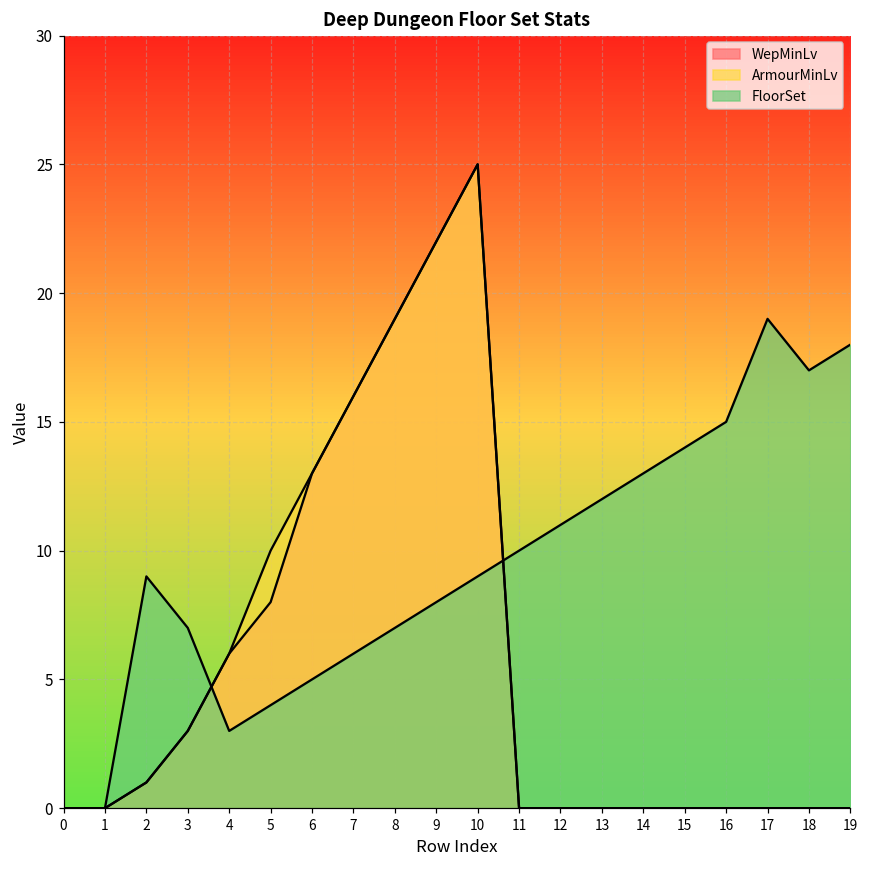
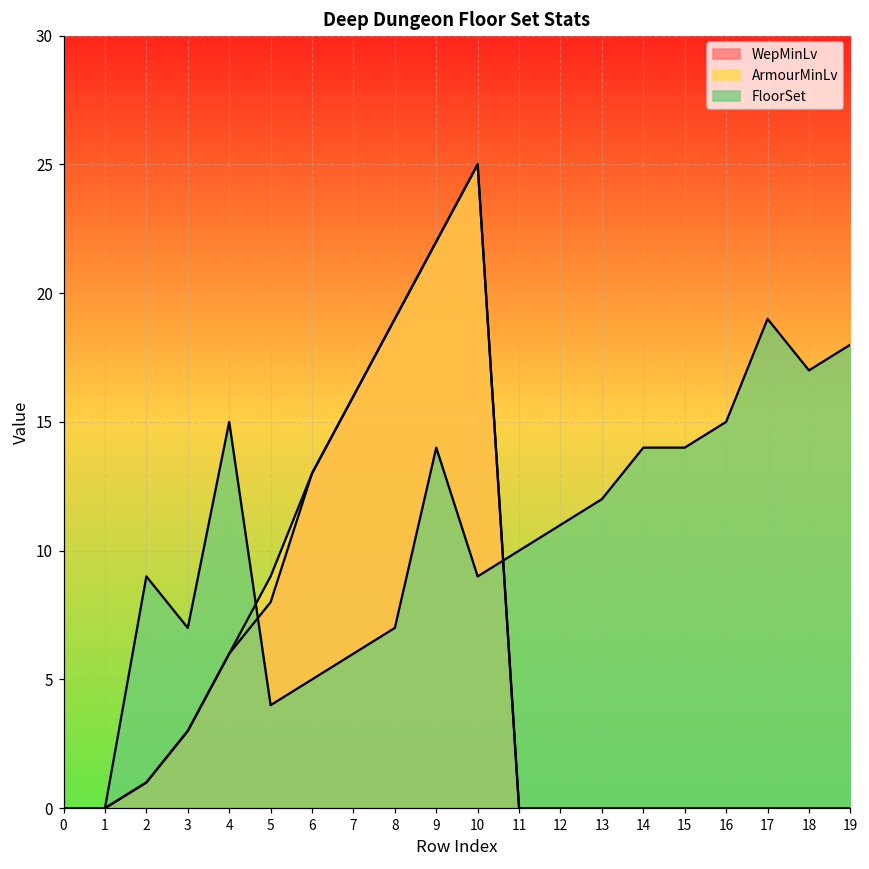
FloorSet, 4: 3 -> 15
ArmourMinLv, 5: 10 -> 9
FloorSet, 9: 8 -> 14
FloorSet, 14: 13 -> 14
